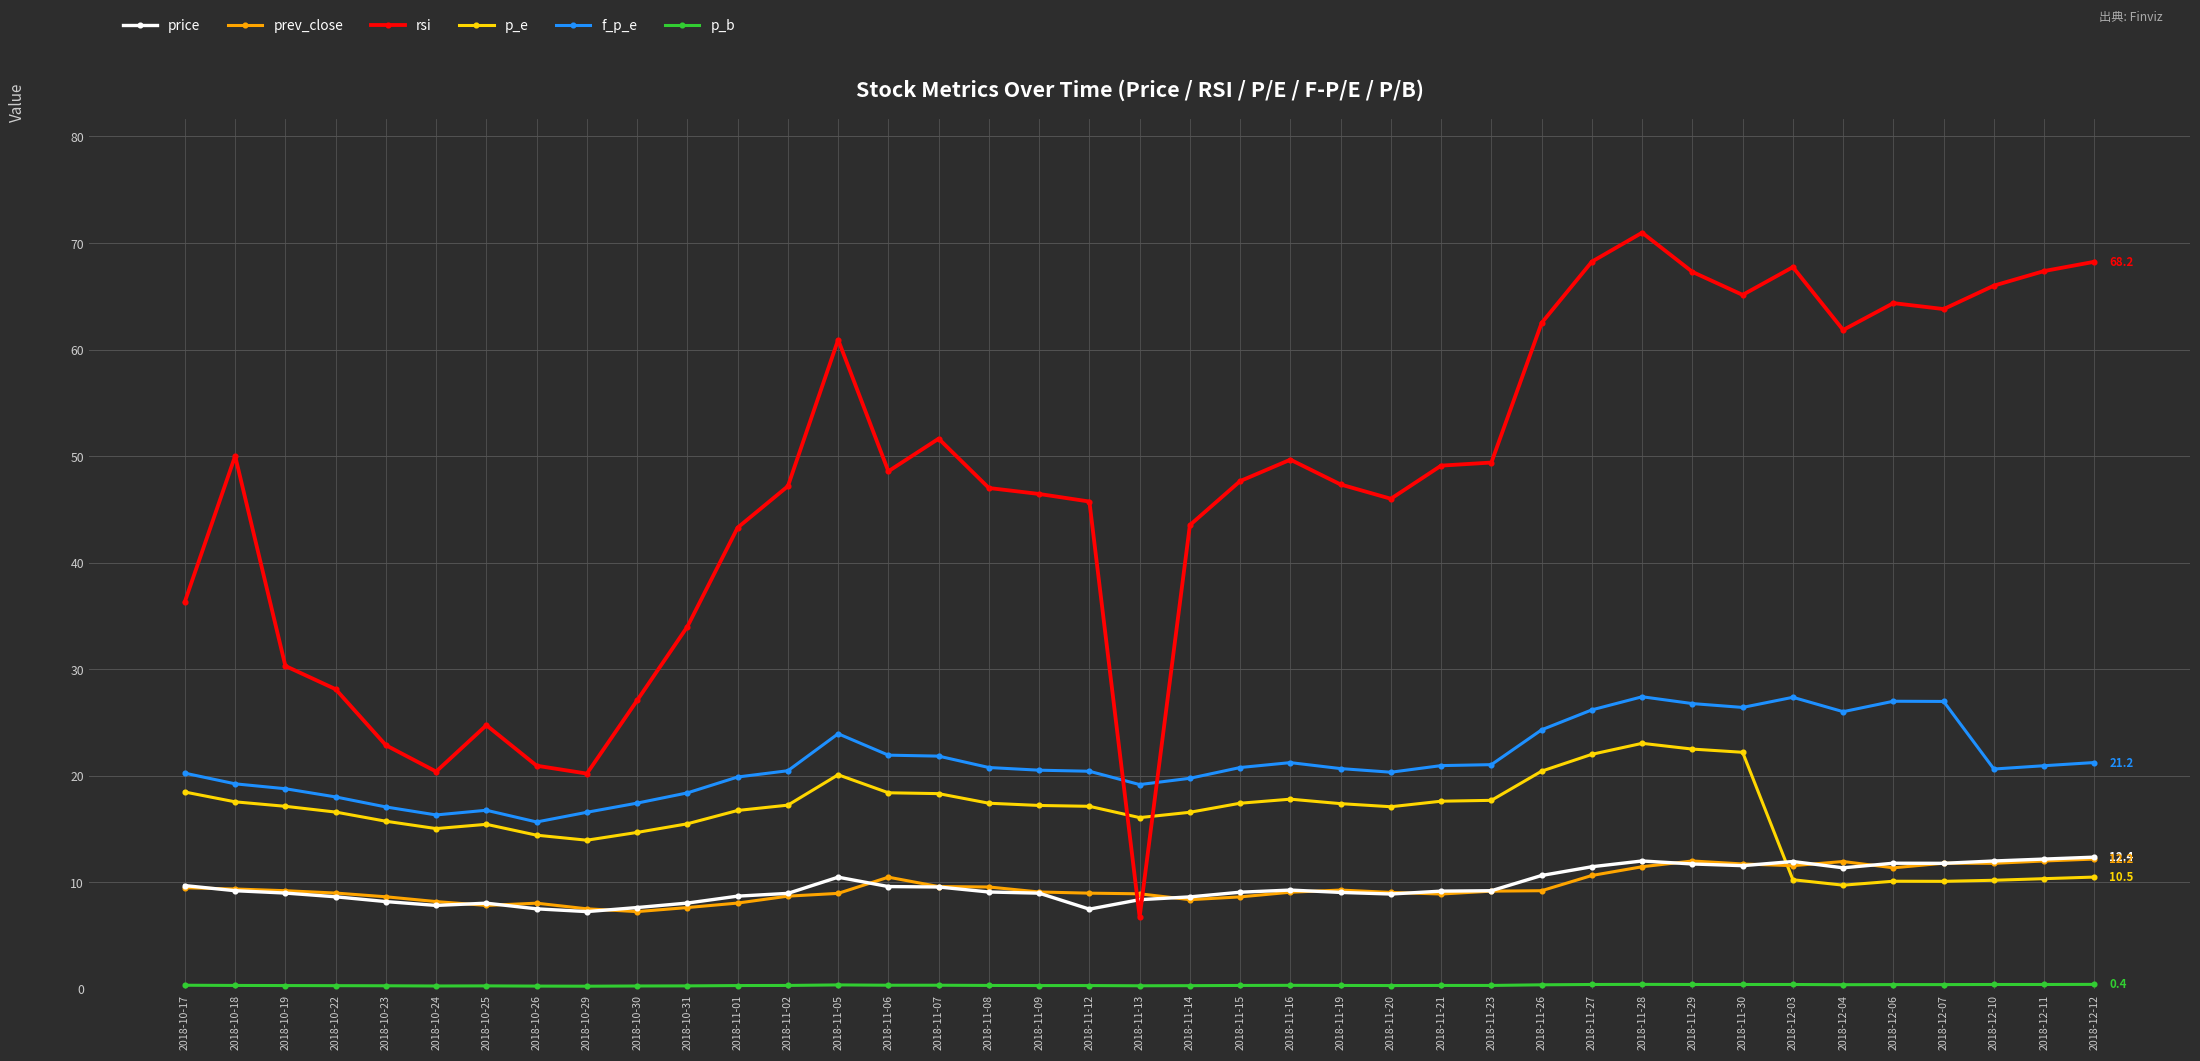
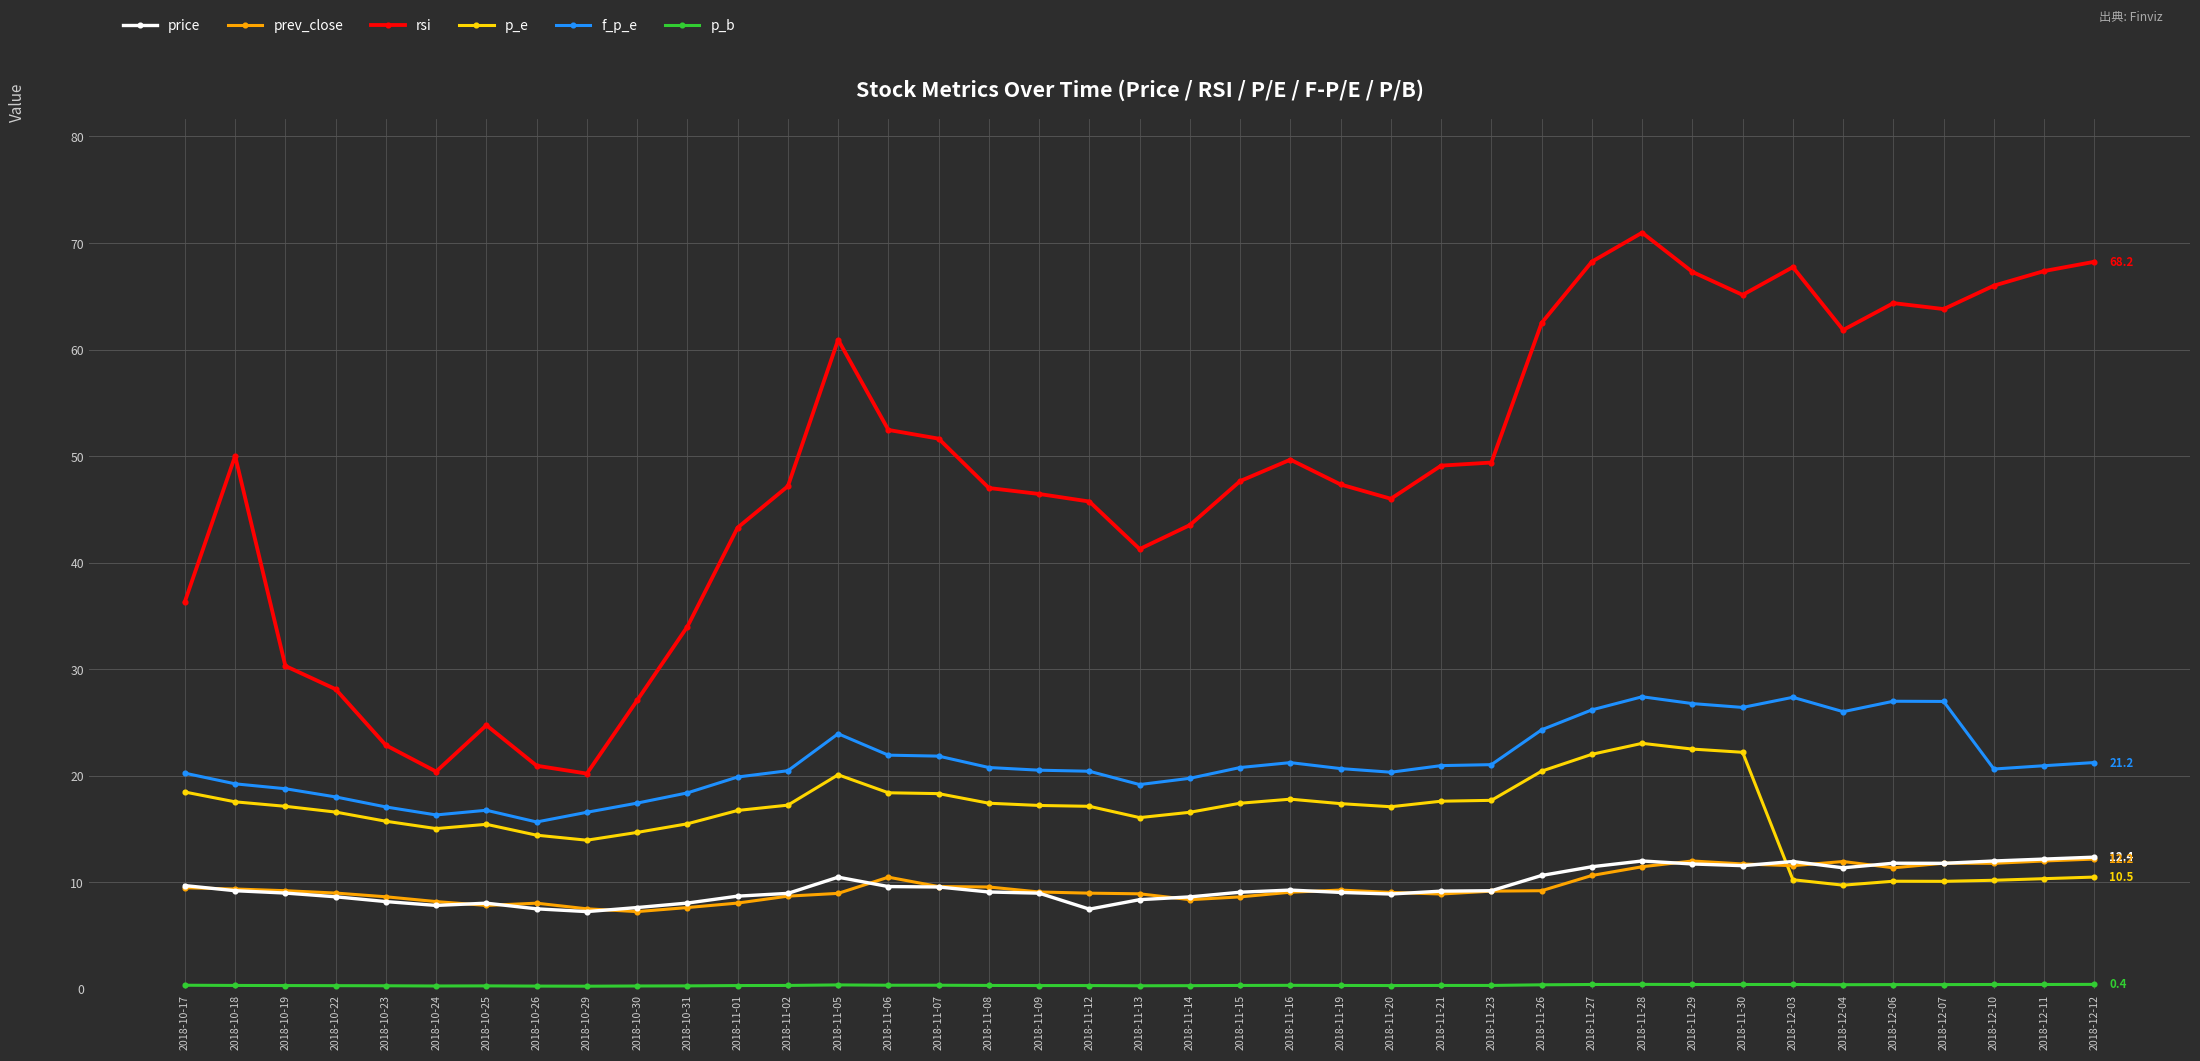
rsi, 2018-11-06: 49 -> 52
rsi, 2018-11-13: 7 -> 41
